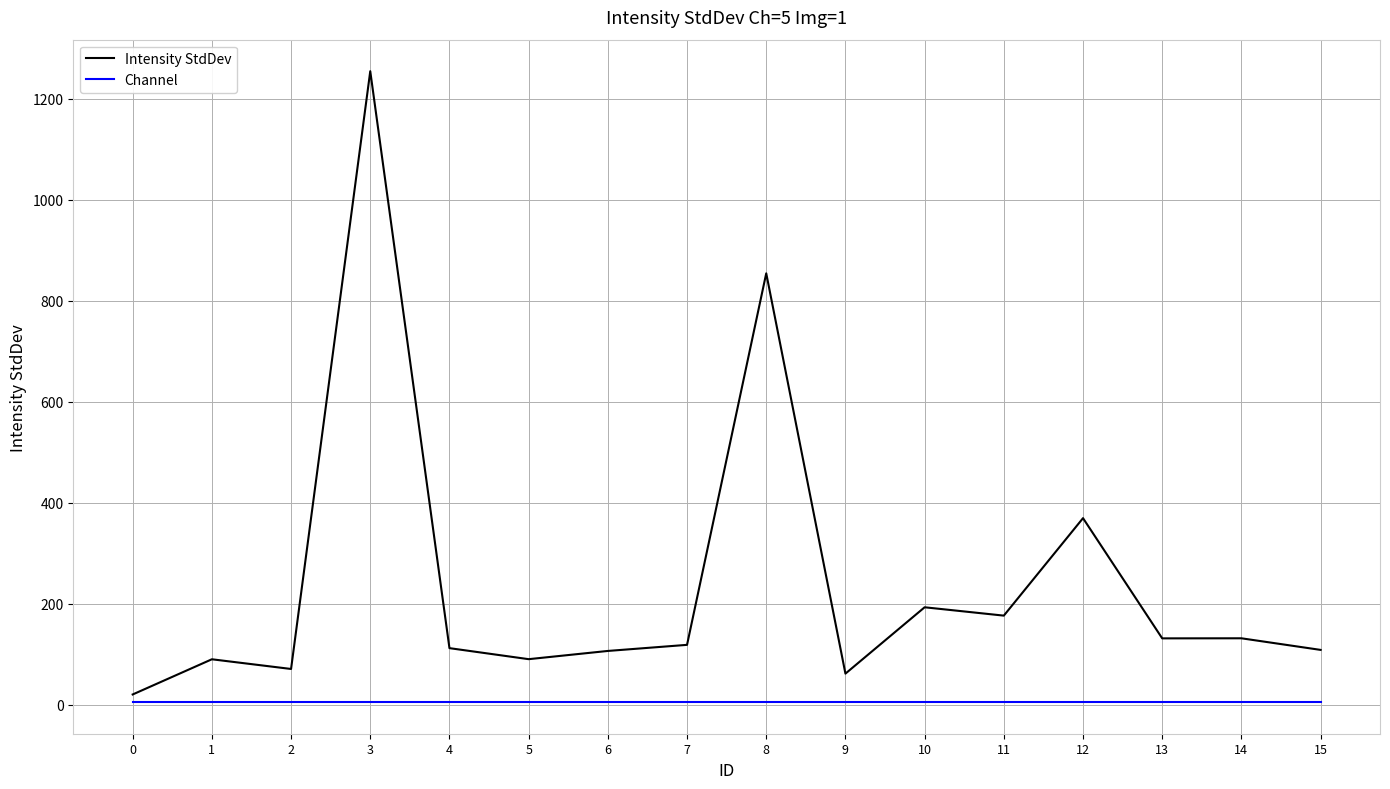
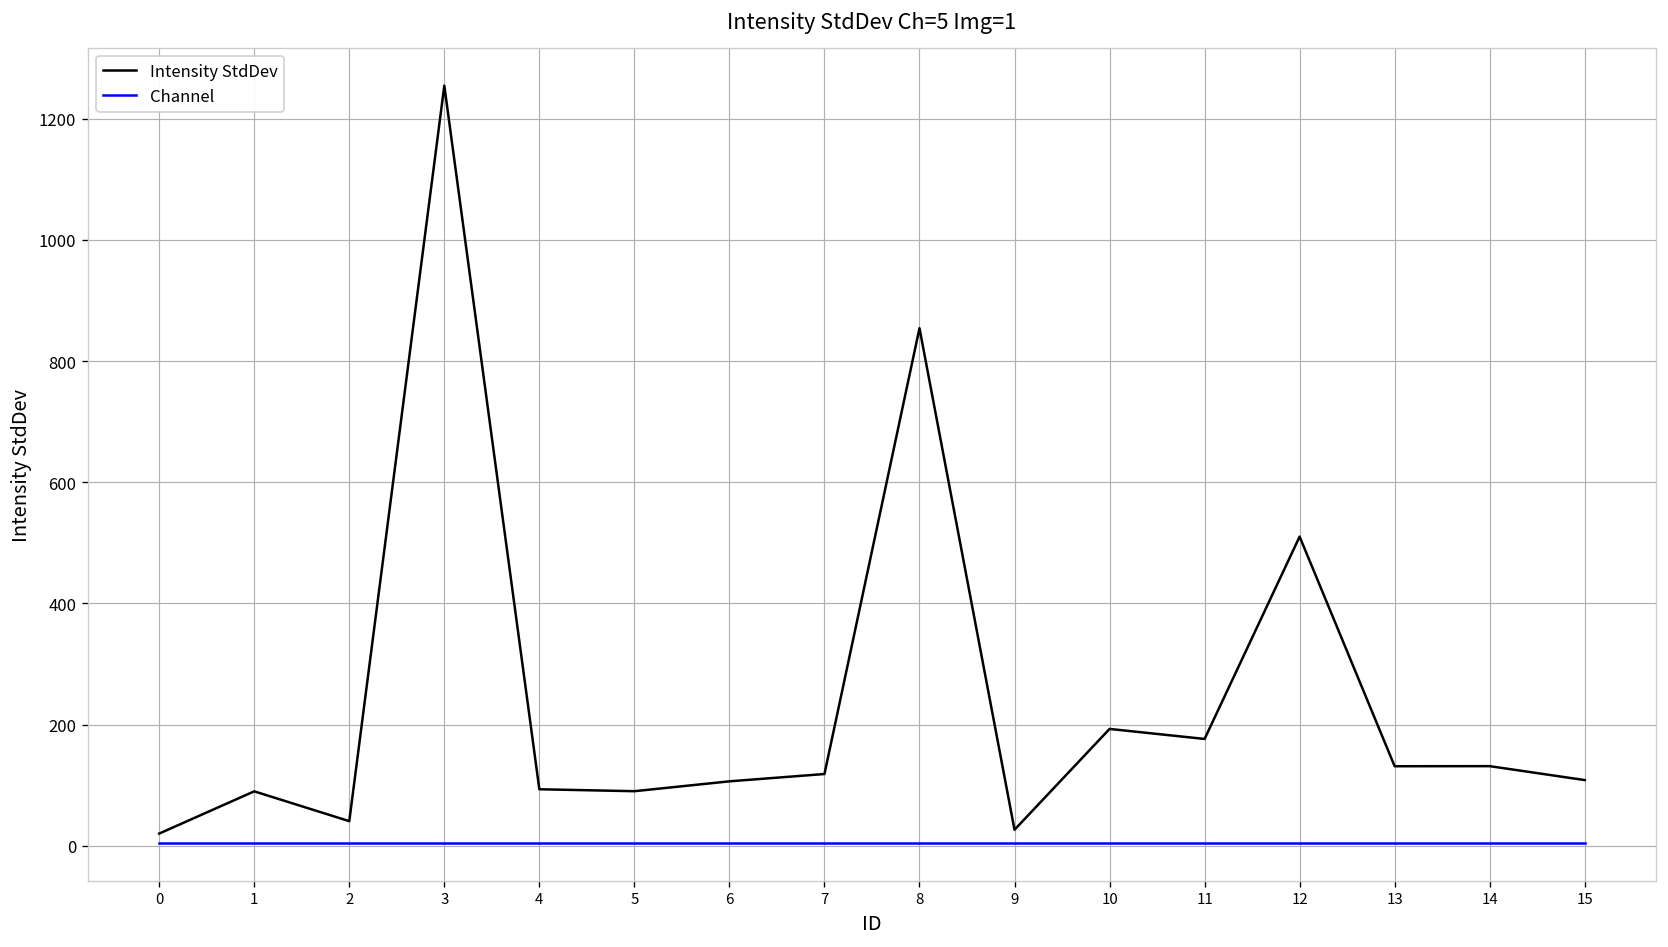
Intensity StdDev, 2: 70 -> 40
Intensity StdDev, 4: 110 -> 90
Intensity StdDev, 9: 60 -> 30
Intensity StdDev, 12: 370 -> 510
